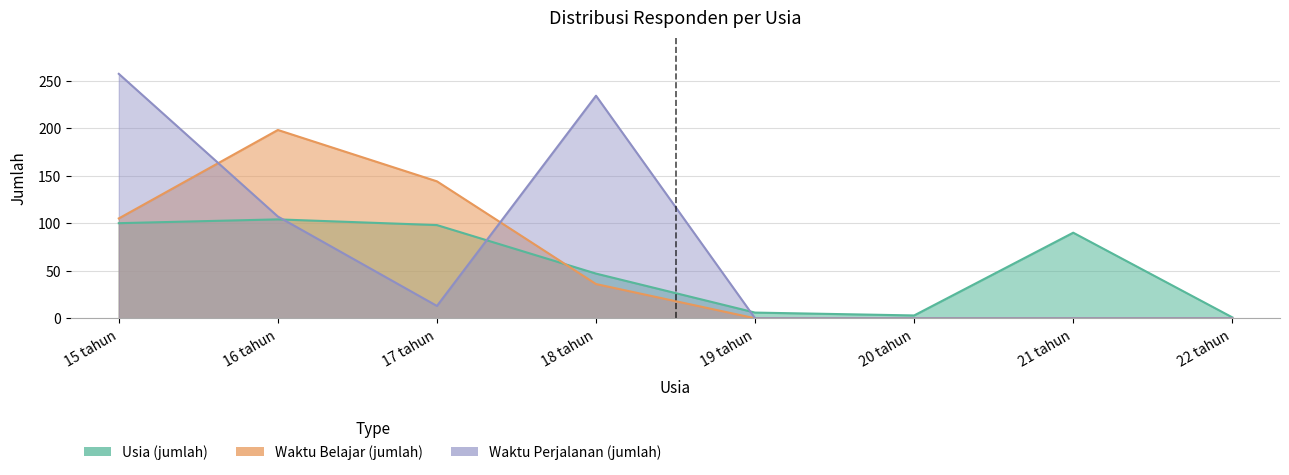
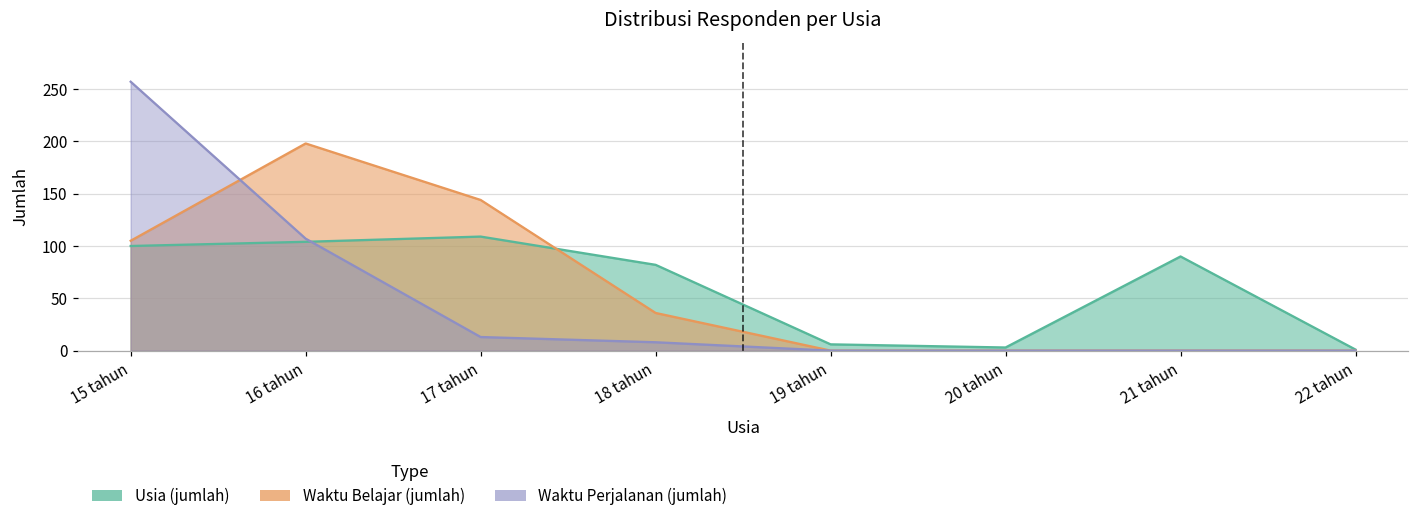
Usia (jumlah), 17 tahun: 100 -> 110
Usia (jumlah), 18 tahun: 50 -> 80
Waktu Perjalanan (jumlah), 18 tahun: 230 -> 10
